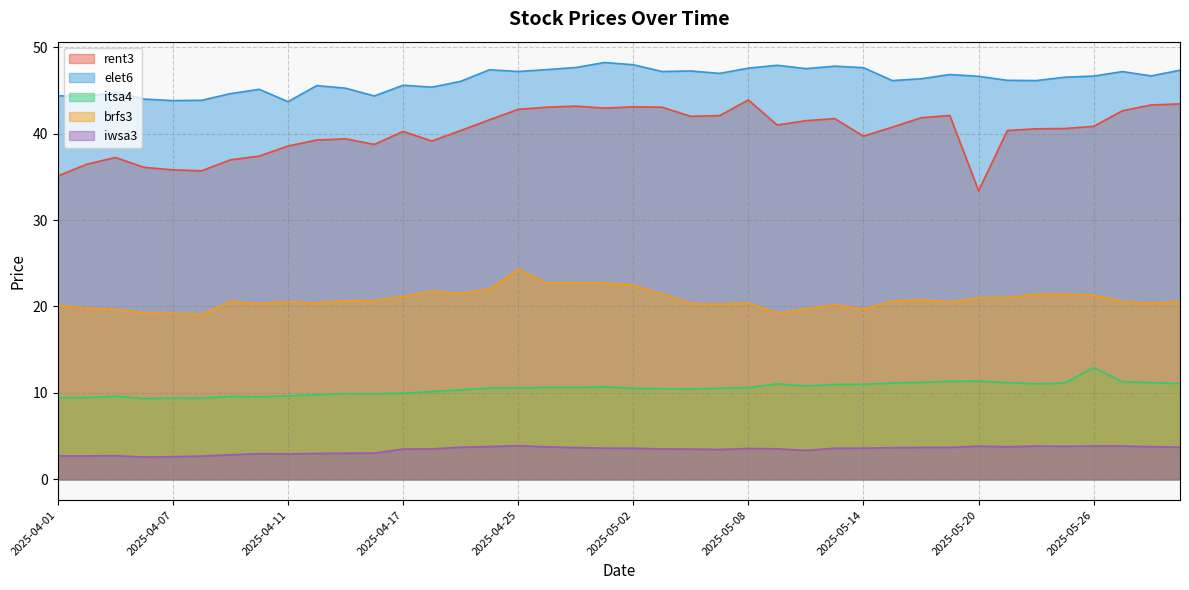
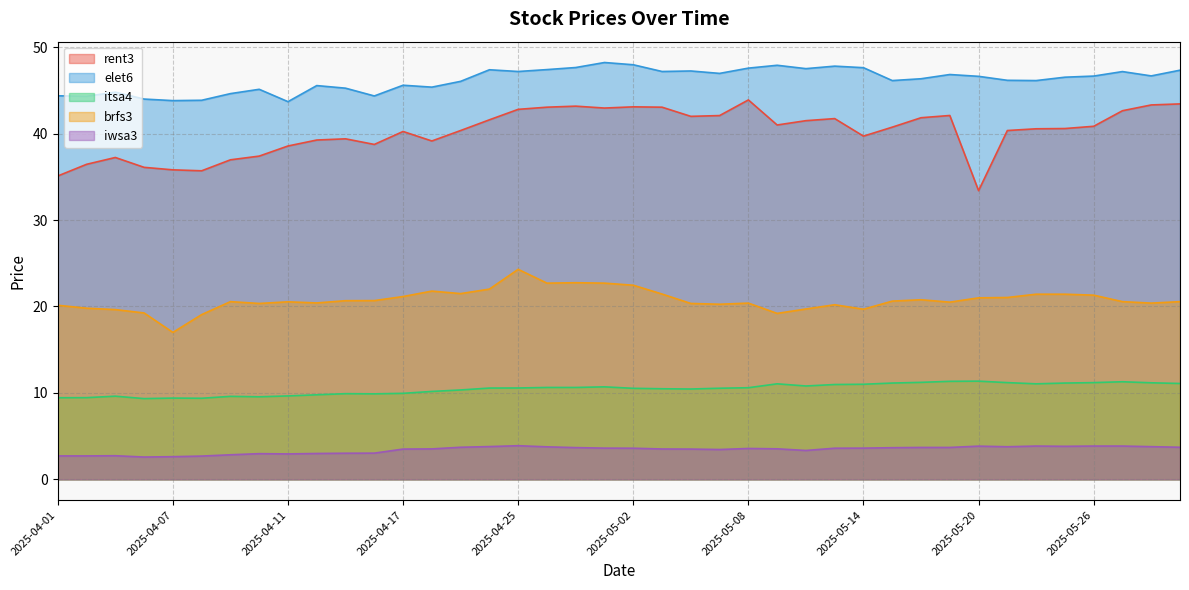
brfs3, 2025-04-07: 19 -> 17
itsa4, 2025-05-26: 13 -> 11
